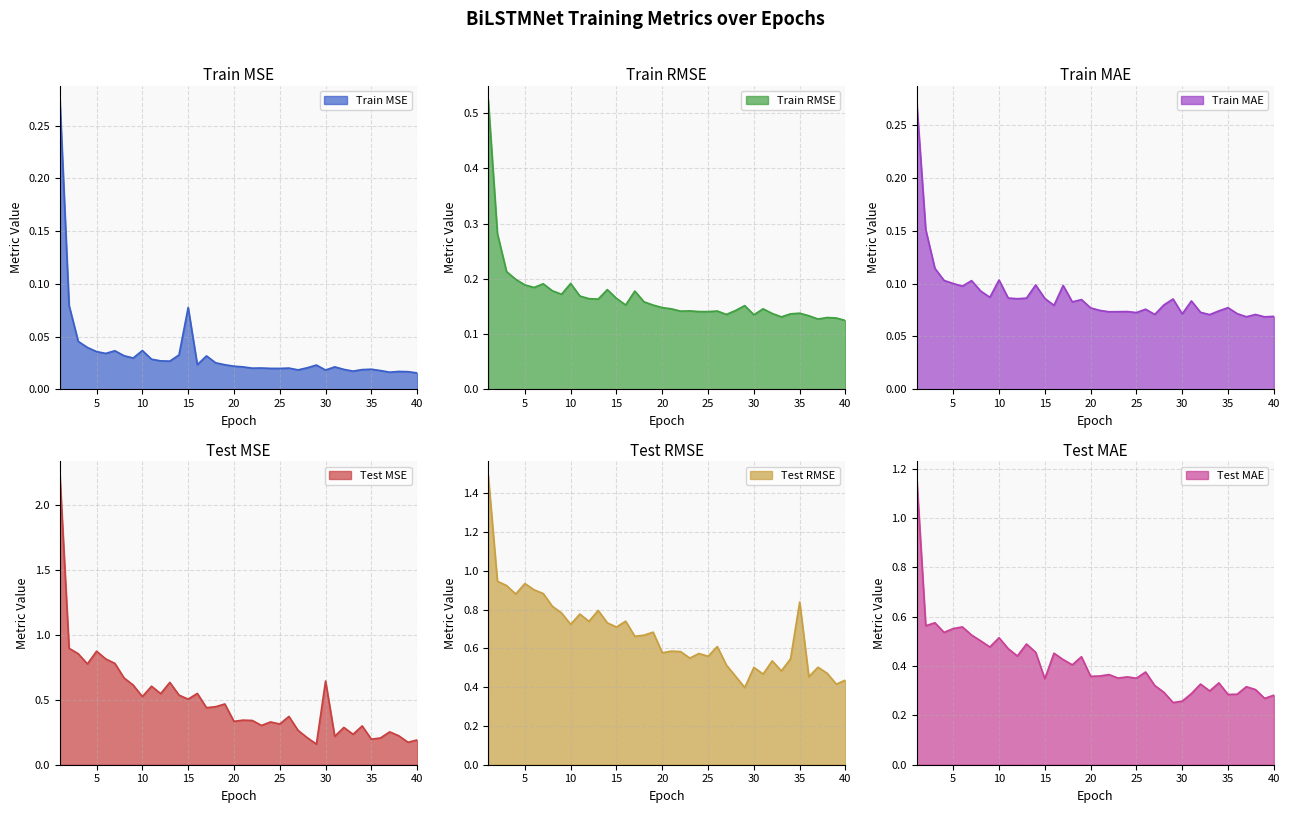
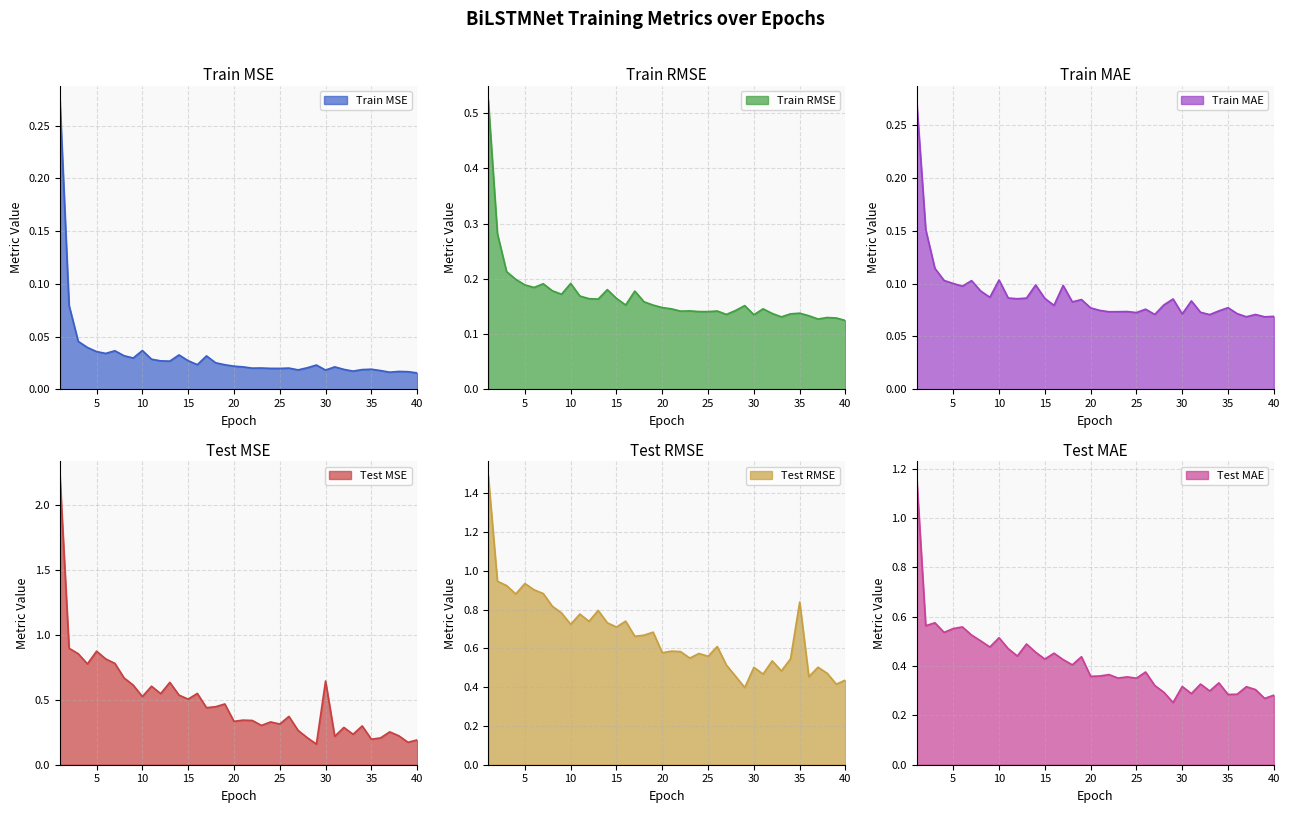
Train MSE, 15: 0.078 -> 0.027
Test MAE, 15: 0.35 -> 0.43
Test MAE, 30: 0.26 -> 0.32
